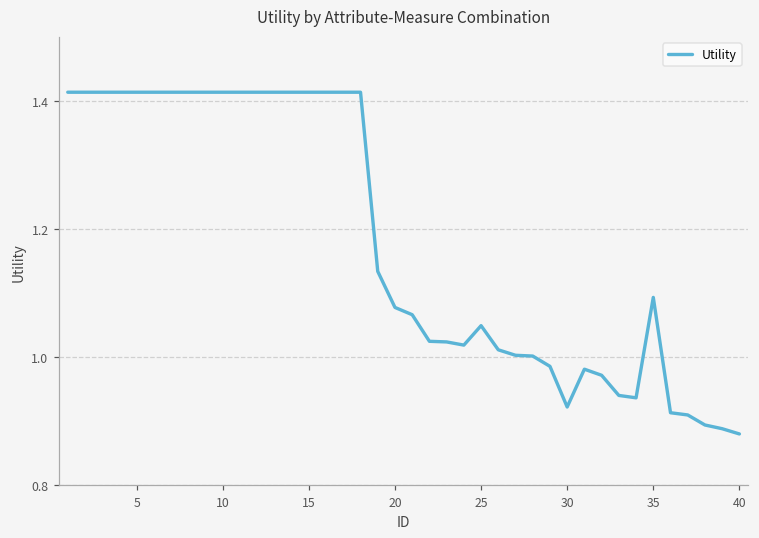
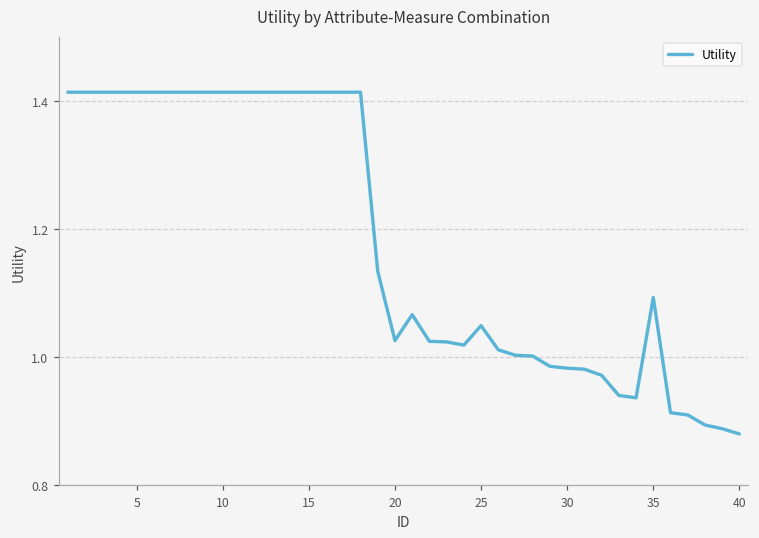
20: 1.08 -> 1.03
30: 0.92 -> 0.98
